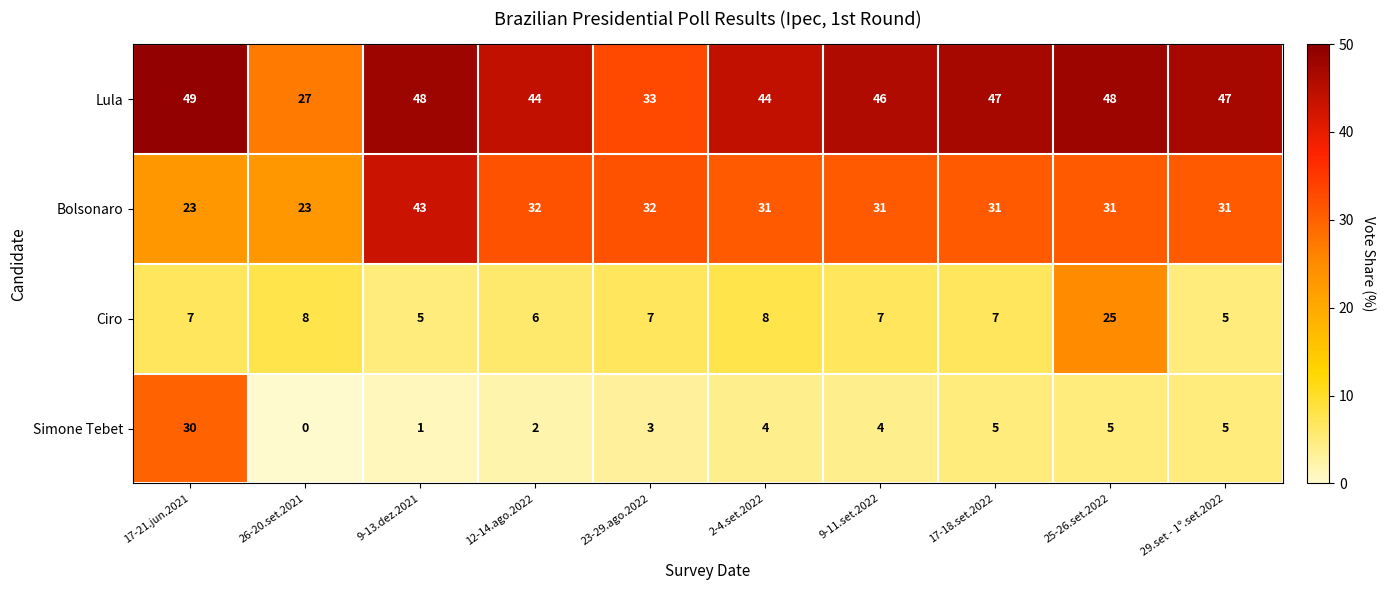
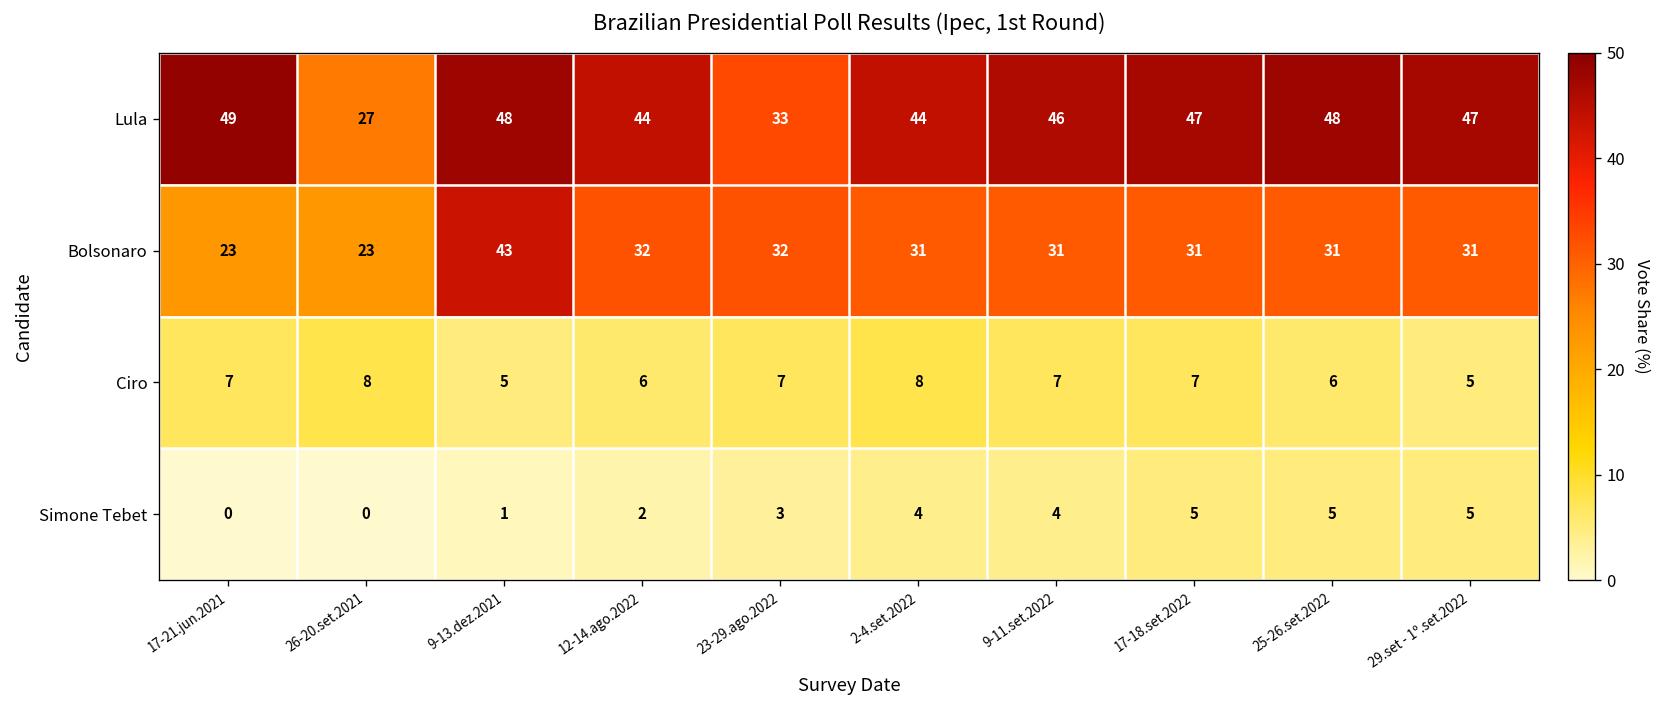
Ciro, 25-26.set.2022: 25 -> 6
Simone Tebet, 17-21.jun.2021: 30 -> 0
